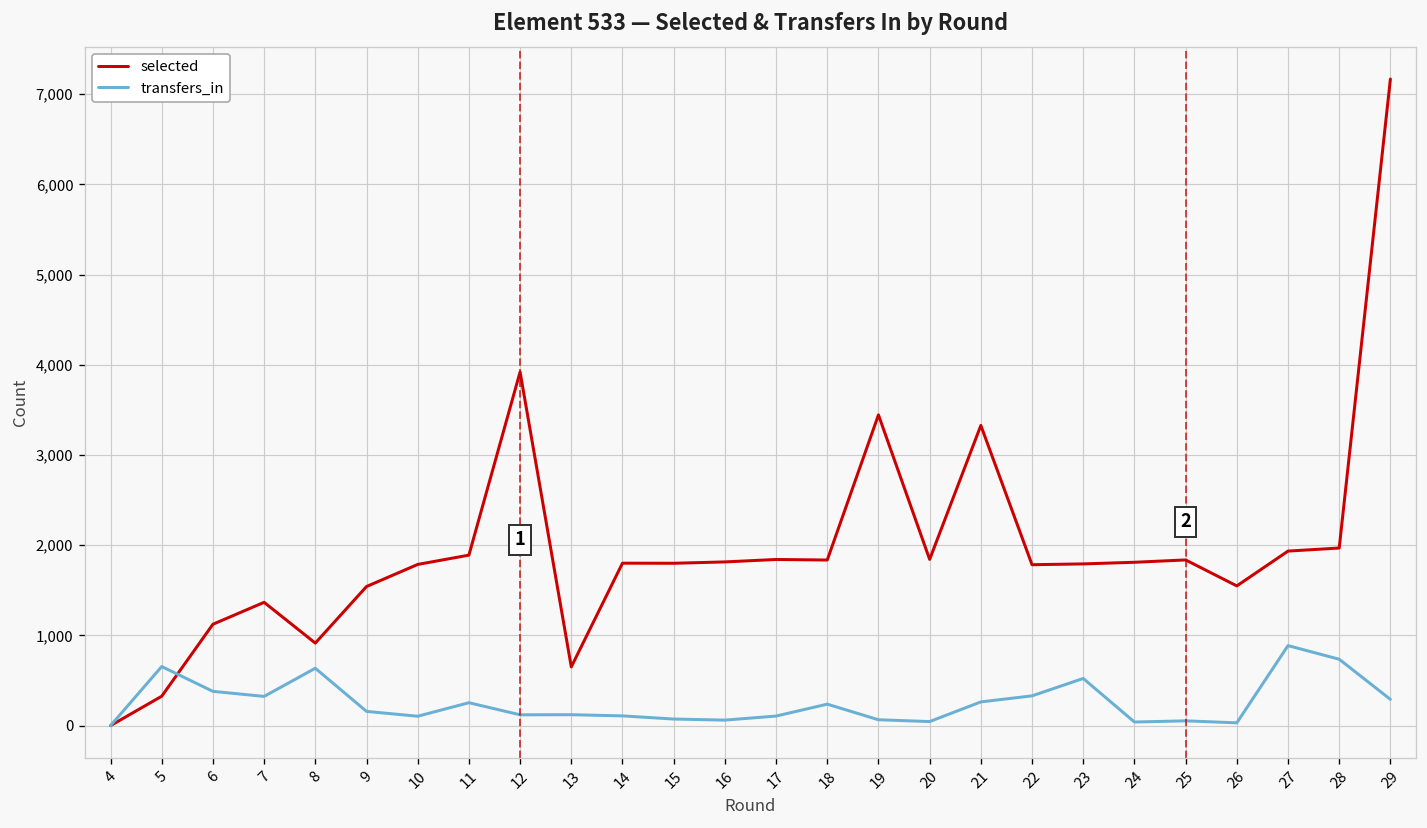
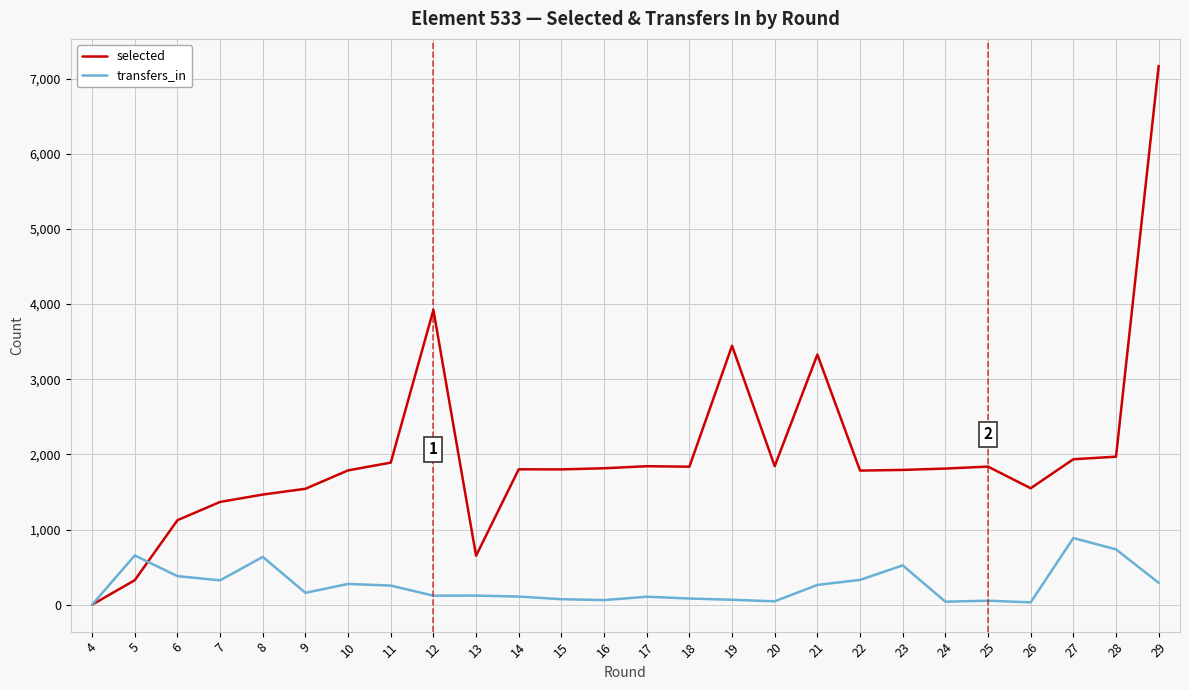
selected, 8: 900 -> 1,500
transfers_in, 10: 100 -> 300
transfers_in, 18: 200 -> 100
